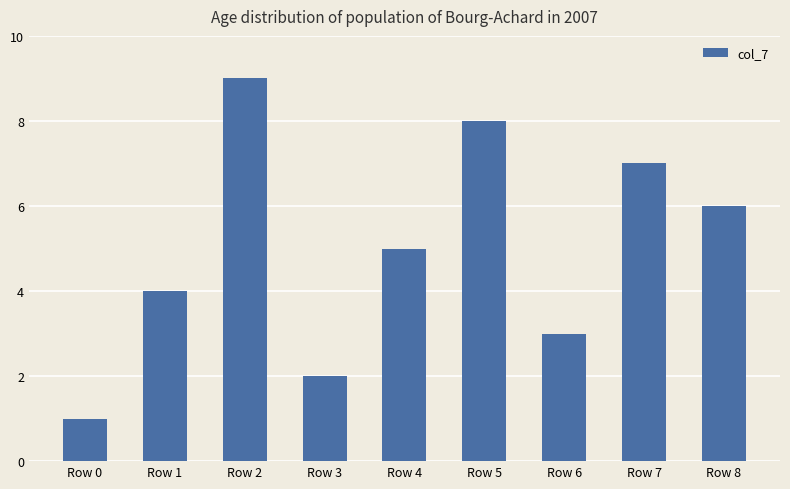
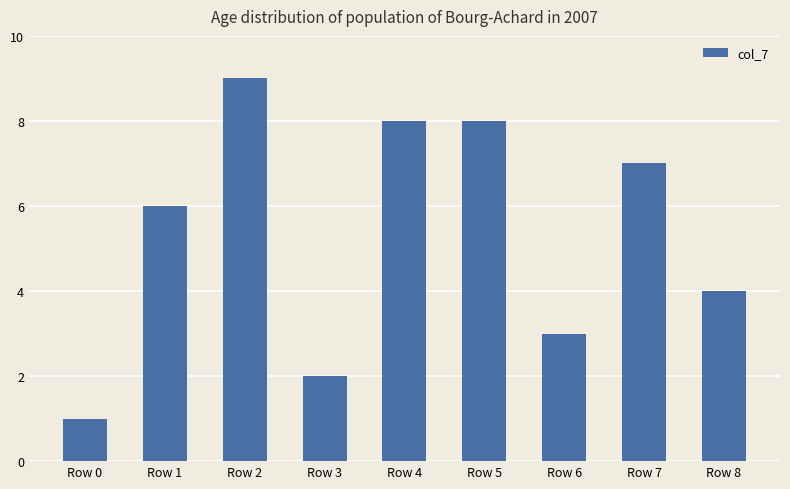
Row 1: 4 -> 6
Row 4: 5 -> 8
Row 8: 6 -> 4
